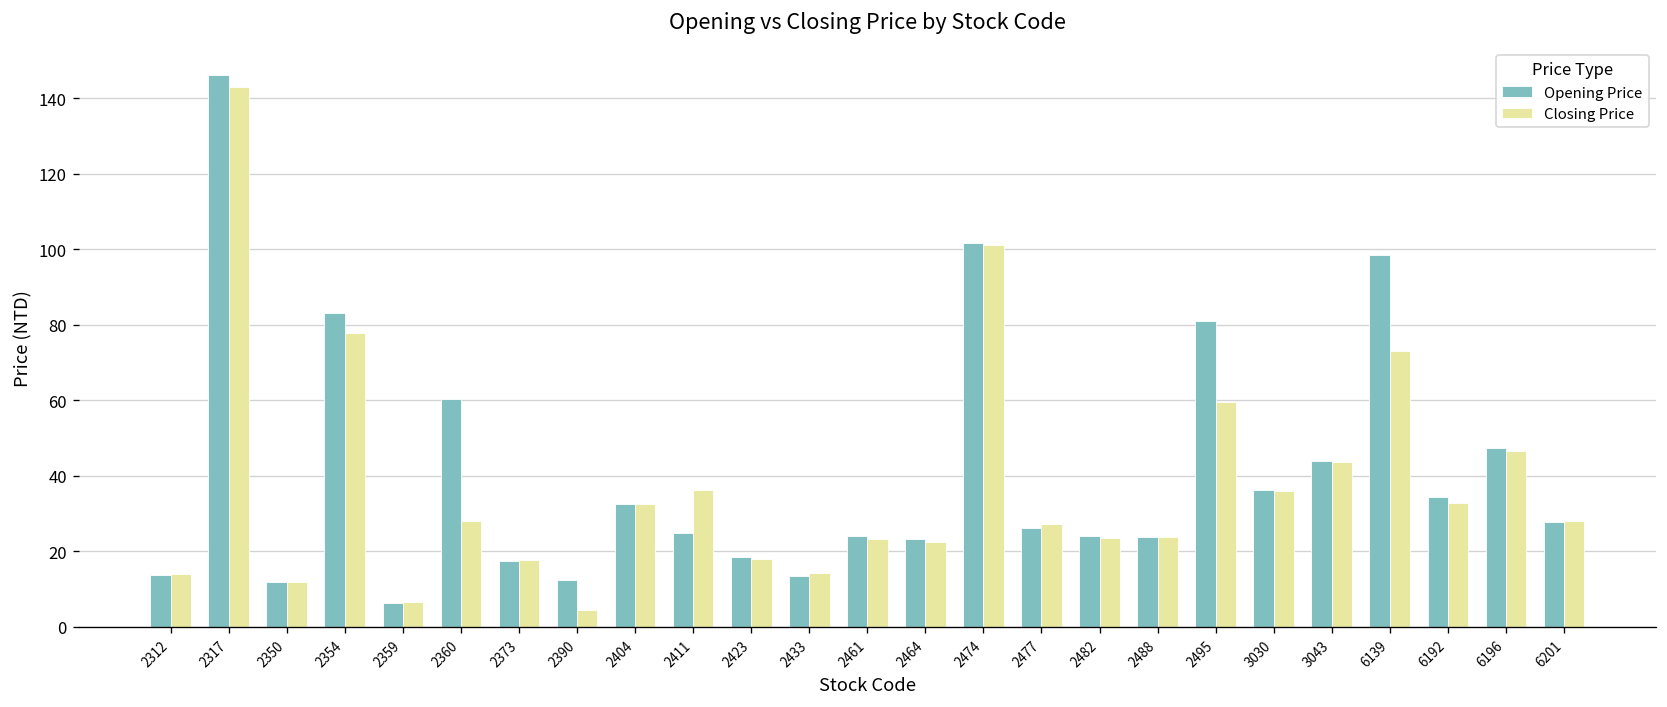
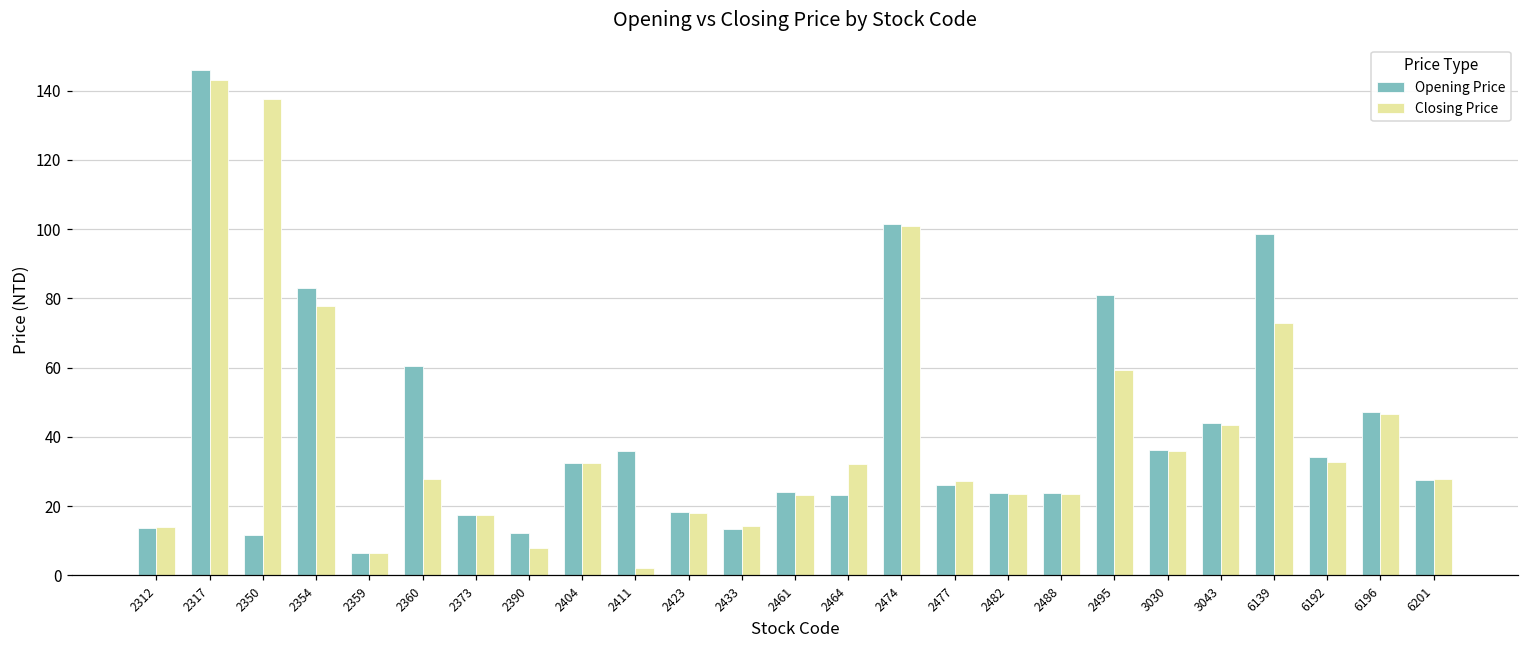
Closing Price, 2350: 12 -> 138
Closing Price, 2390: 4 -> 8
Opening Price, 2411: 25 -> 36
Closing Price, 2411: 36 -> 2
Closing Price, 2464: 23 -> 32
